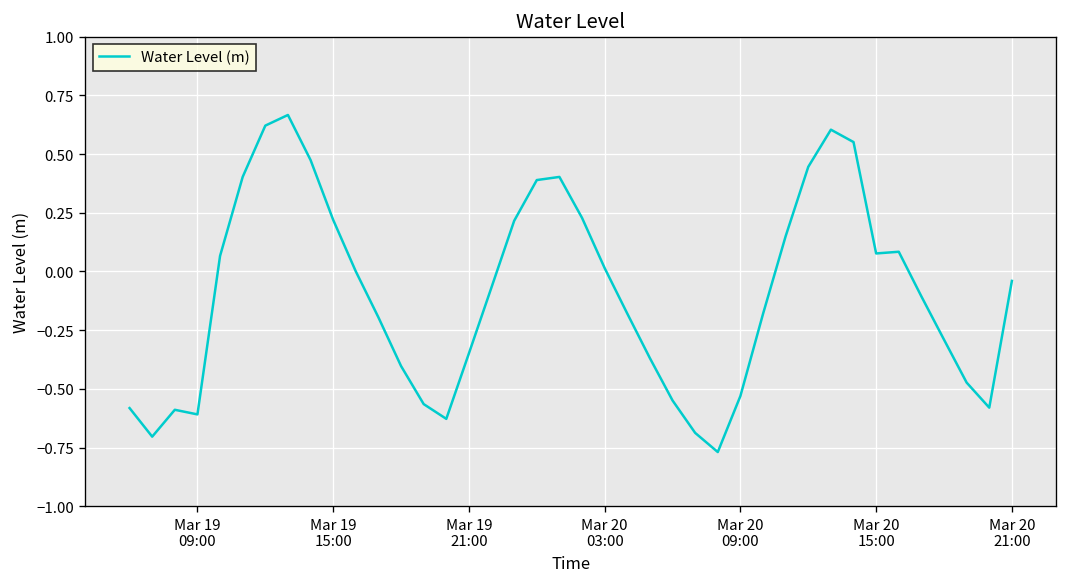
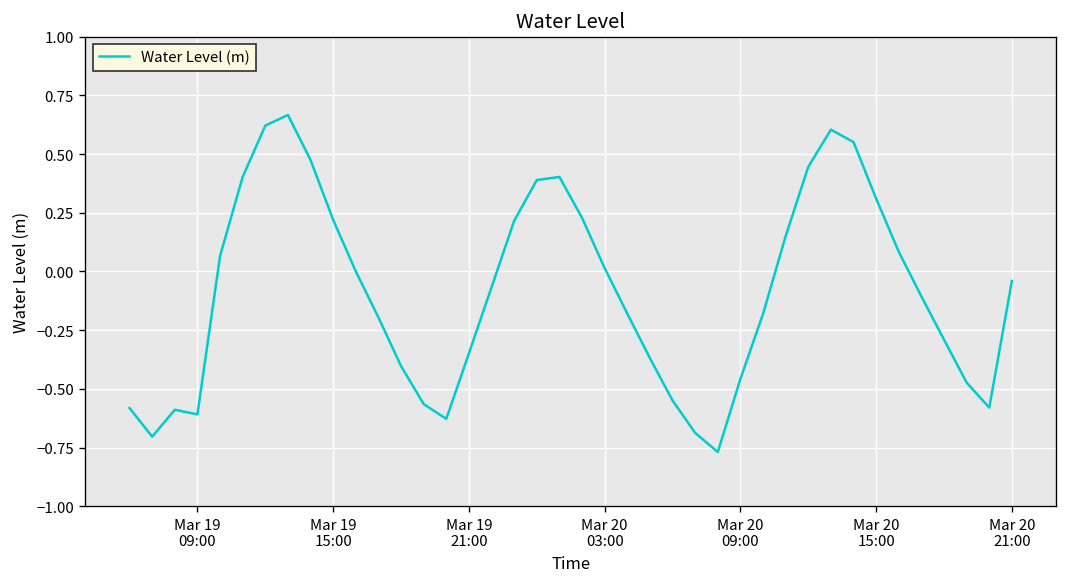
Mar 20 09:00: -0.53 -> -0.46
Mar 20 15:00: 0.08 -> 0.31
